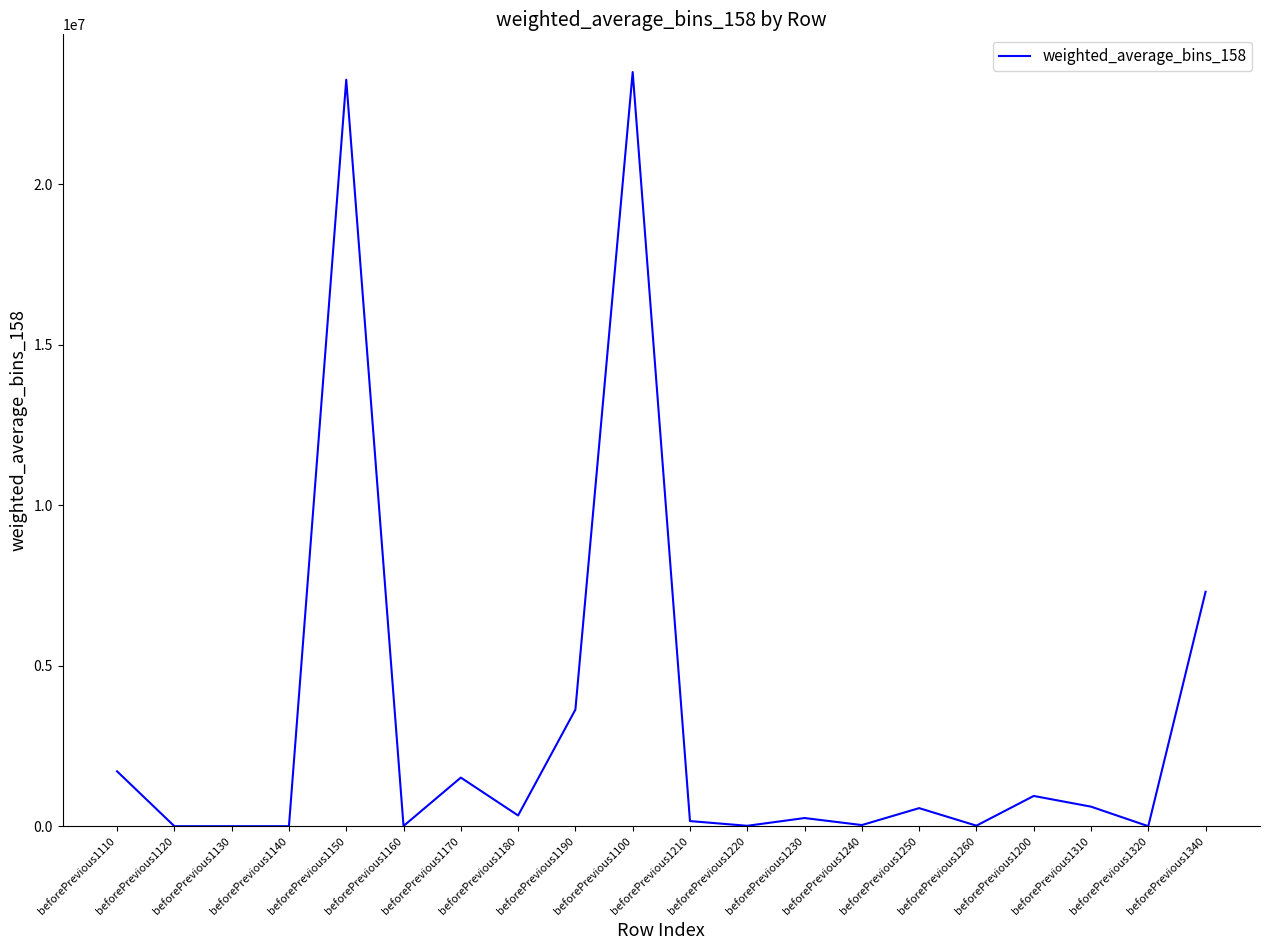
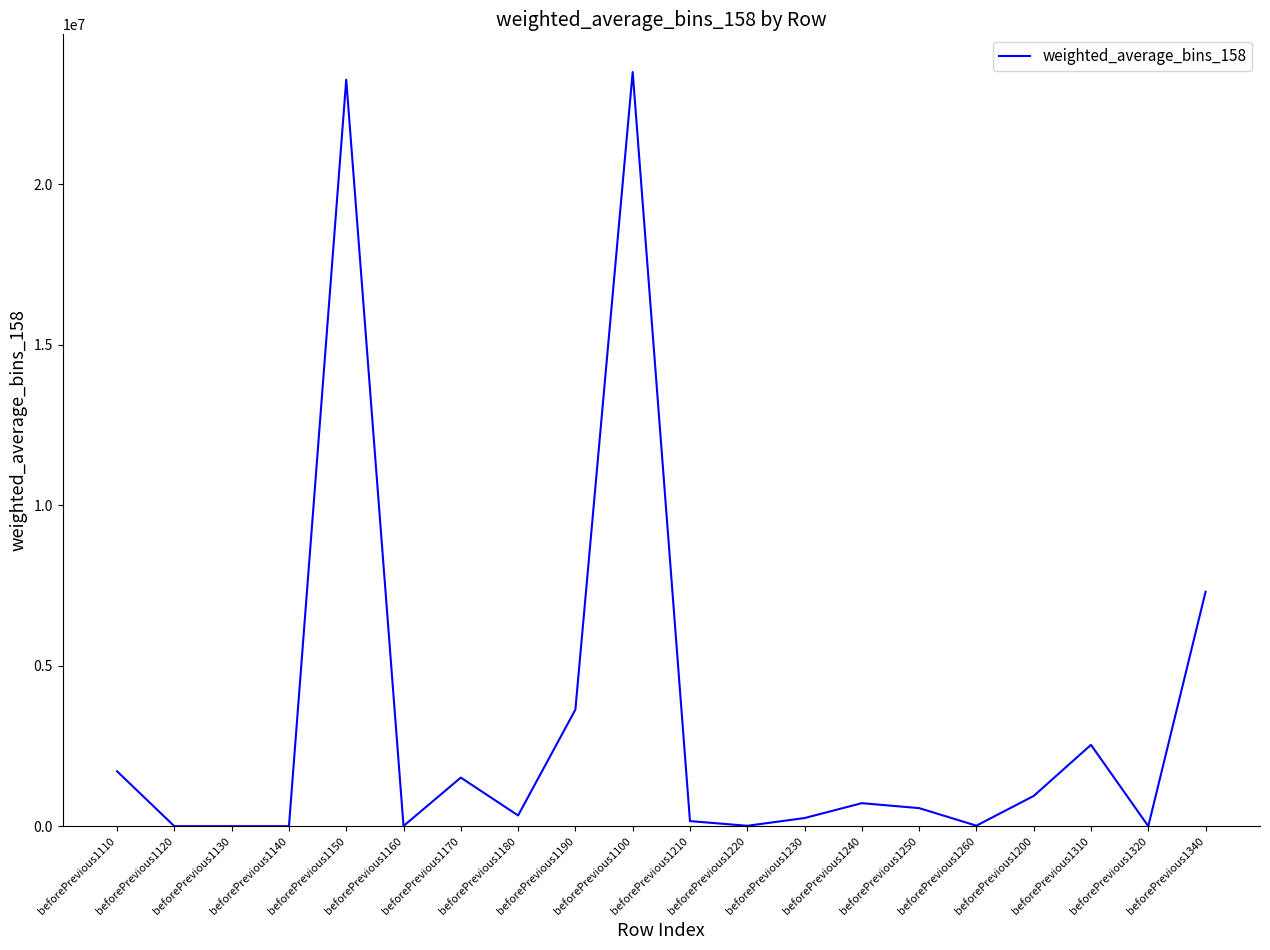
beforePrevious1240: 0 -> 700000
beforePrevious1310: 600000 -> 2500000
